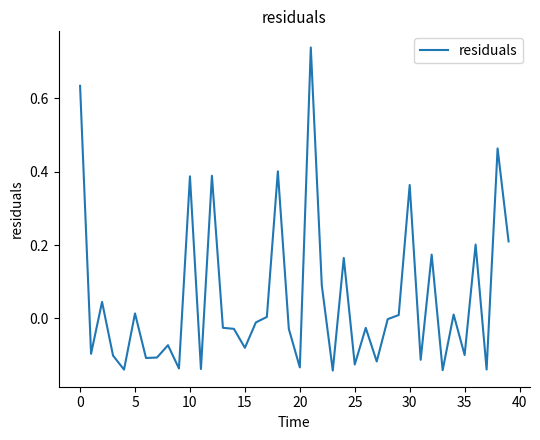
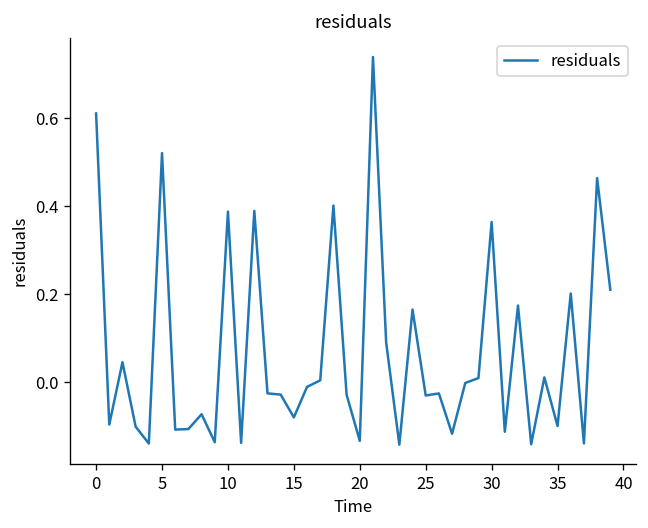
0: 0.63 -> 0.61
5: 0.01 -> 0.52
25: -0.13 -> -0.03
